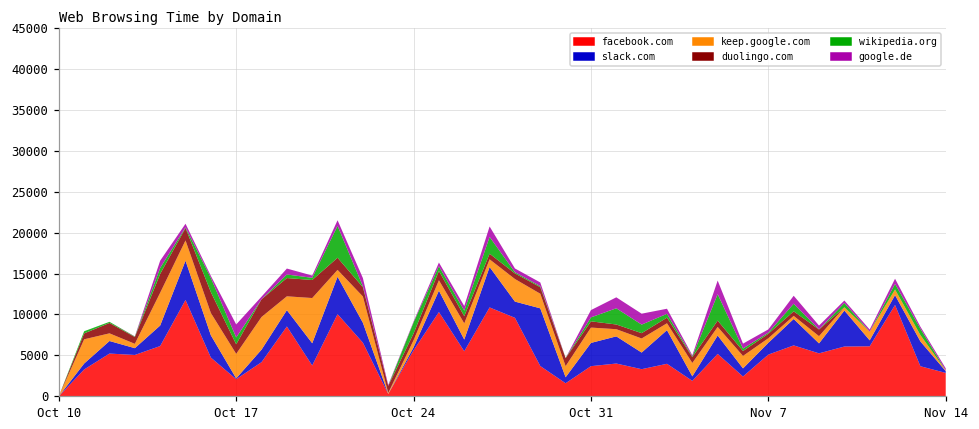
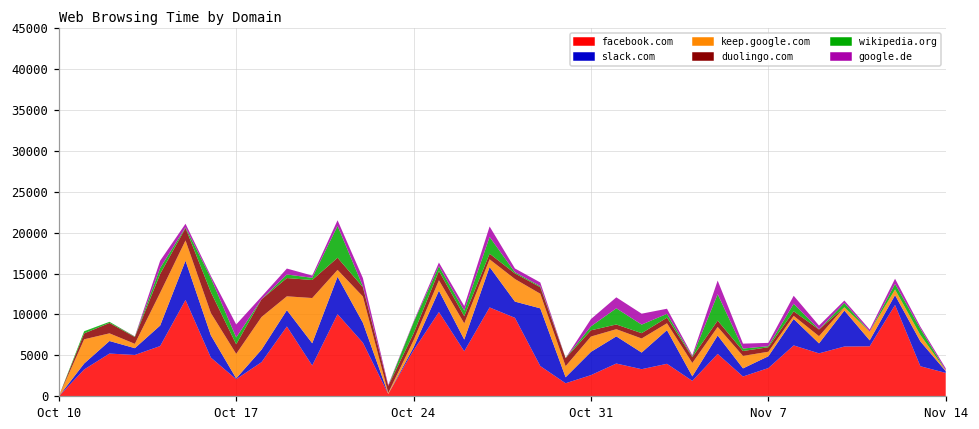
facebook.com, Oct 31: 4000 -> 3000
facebook.com, Nov 7: 5000 -> 3000
